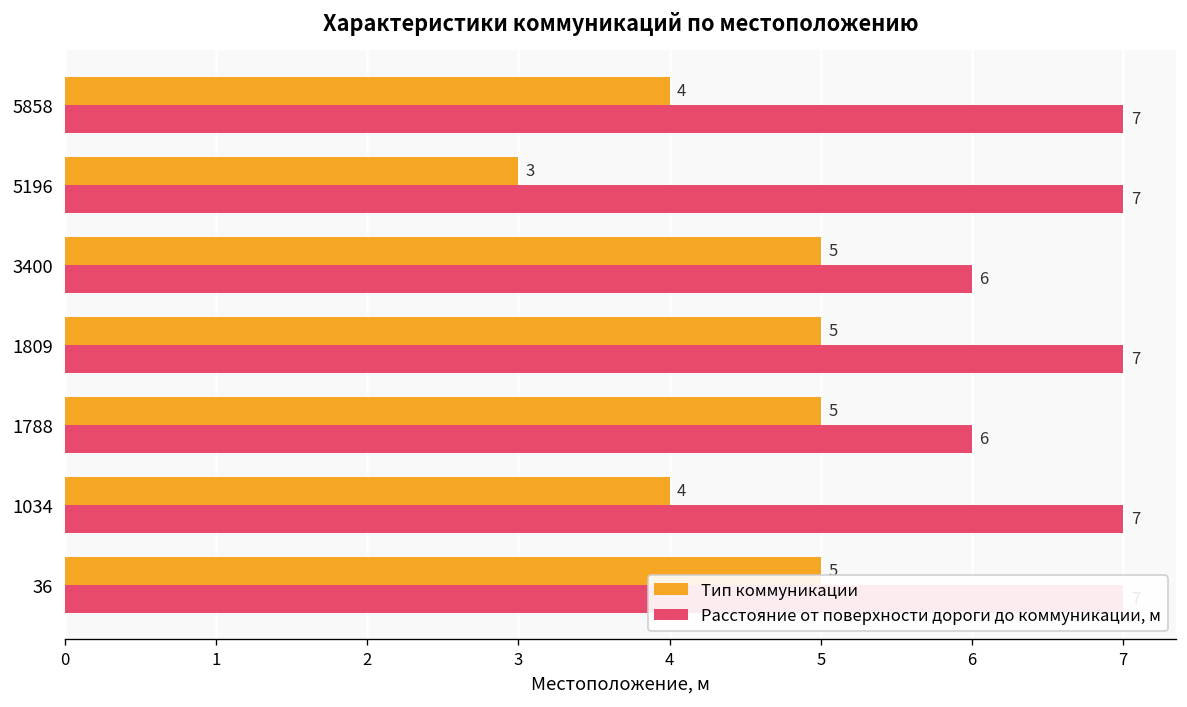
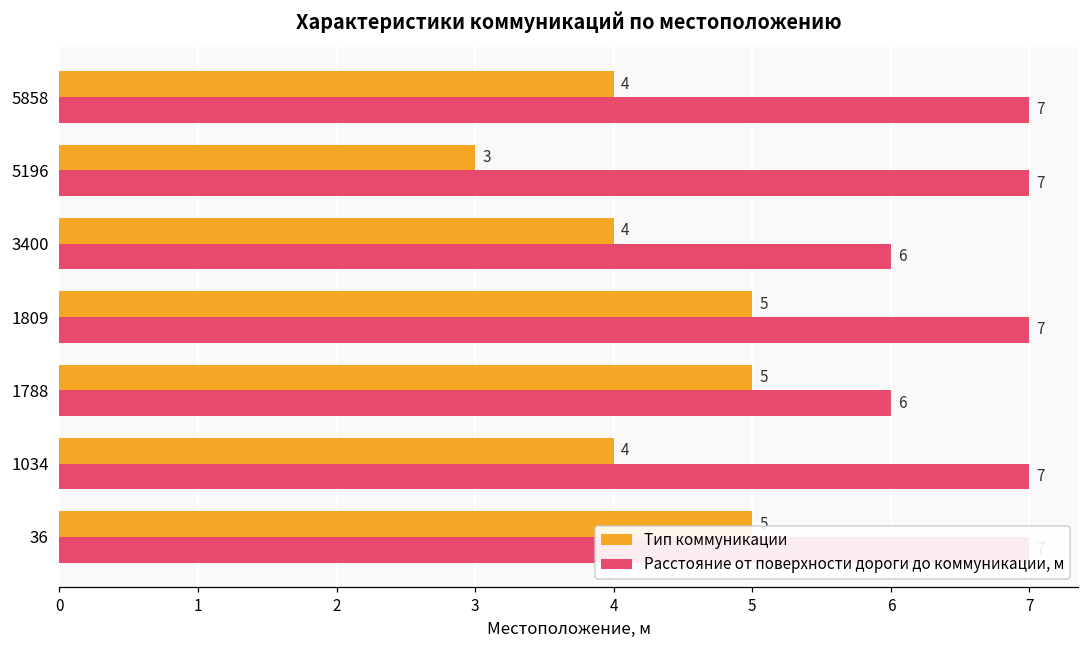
Тип коммуникации, 3400: 5 -> 4
